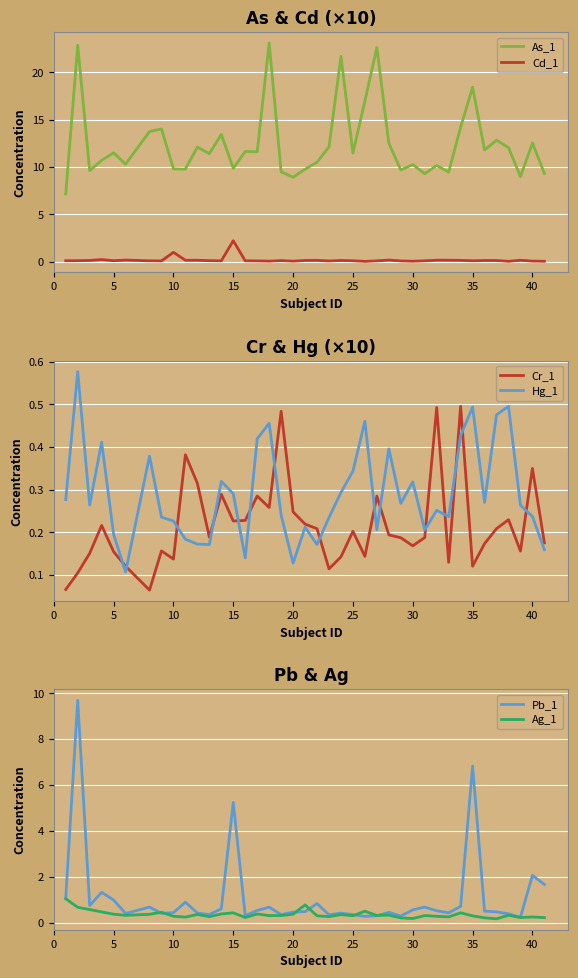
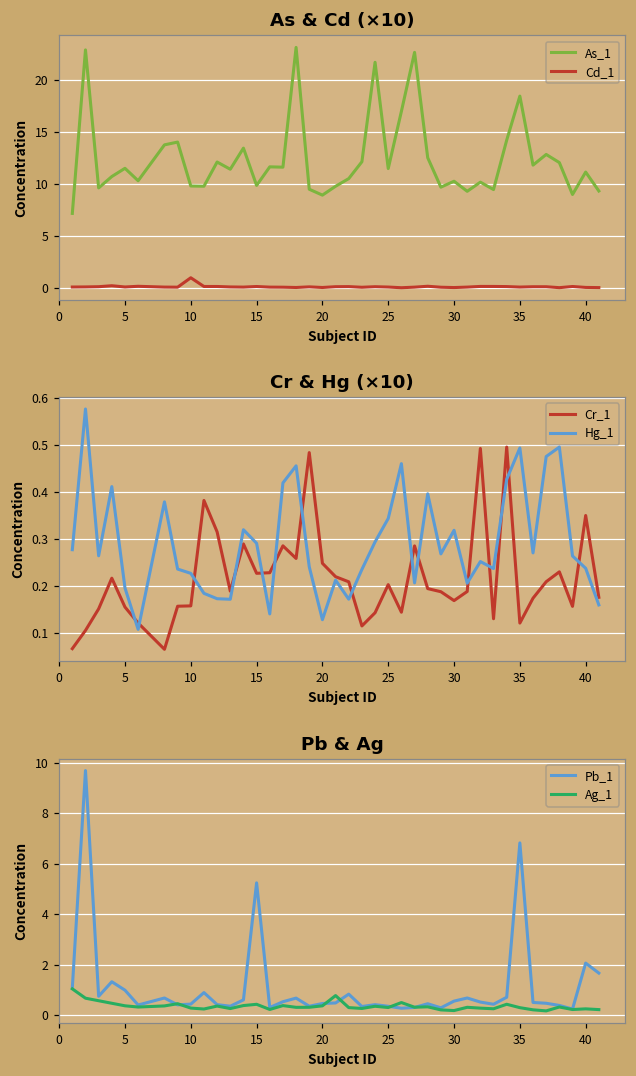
As & Cd (×10), Cd_1, 15: 2 -> 0
As & Cd (×10), As_1, 40: 13 -> 11
Cr & Hg (×10), Cr_1, 10: 0.14 -> 0.16
